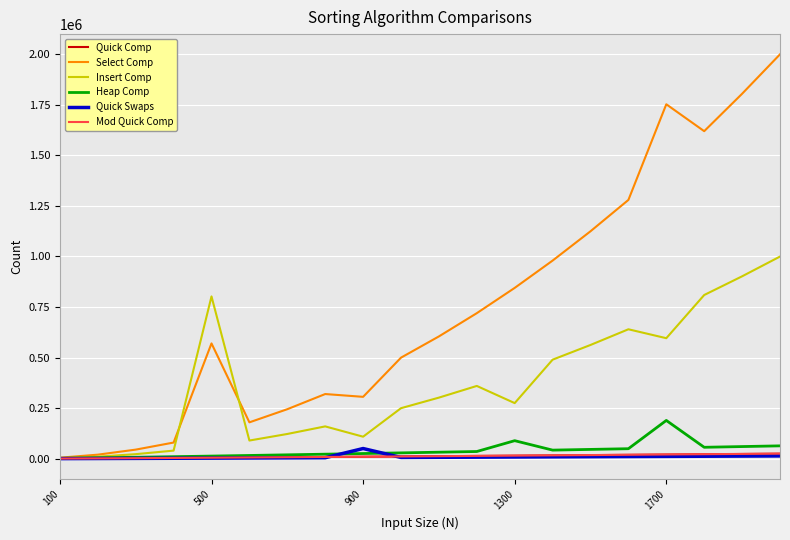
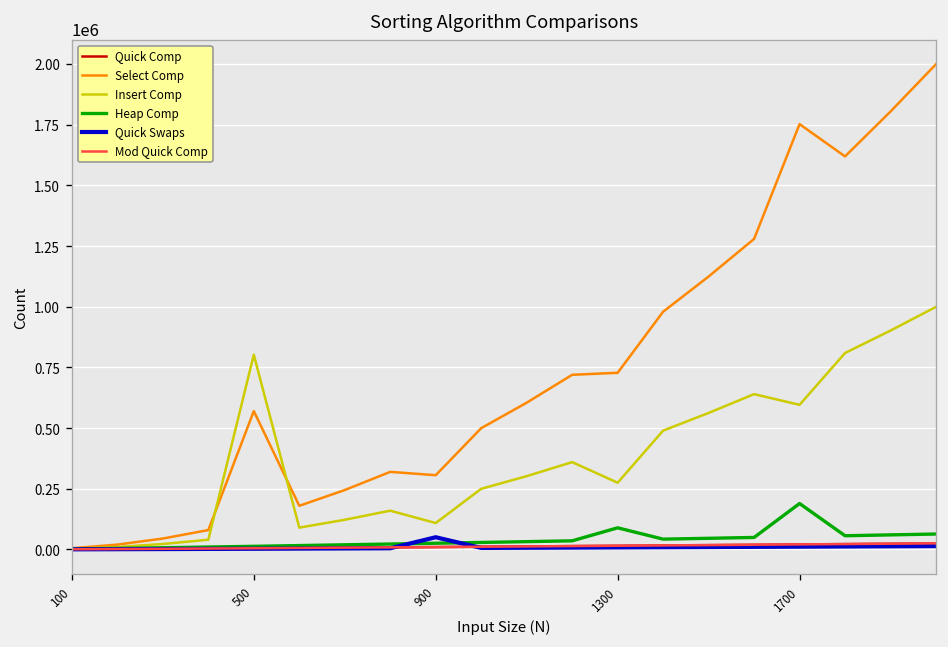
Select Comp, 1300: 840000 -> 730000
